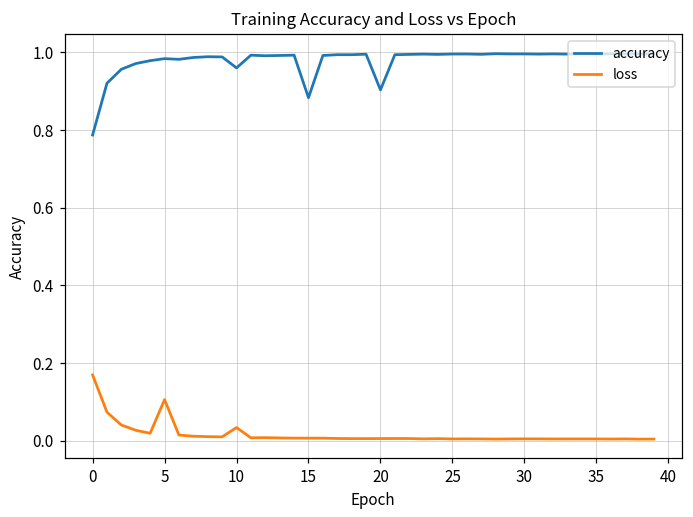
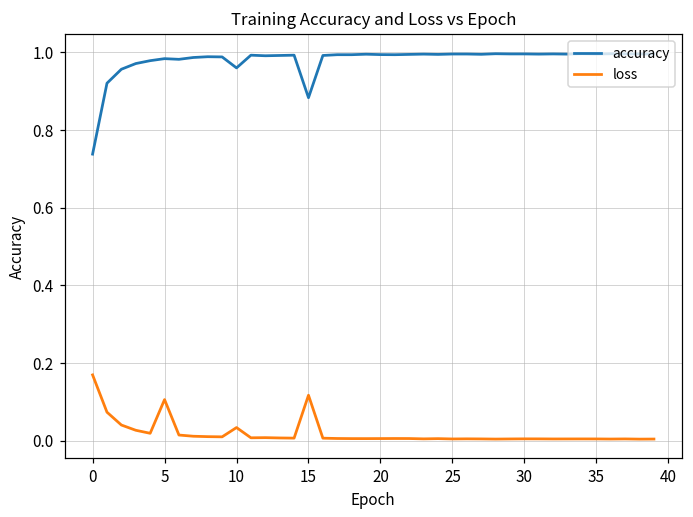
accuracy, 0: 0.79 -> 0.74
loss, 15: 0.01 -> 0.12
accuracy, 20: 0.90 -> 0.99
